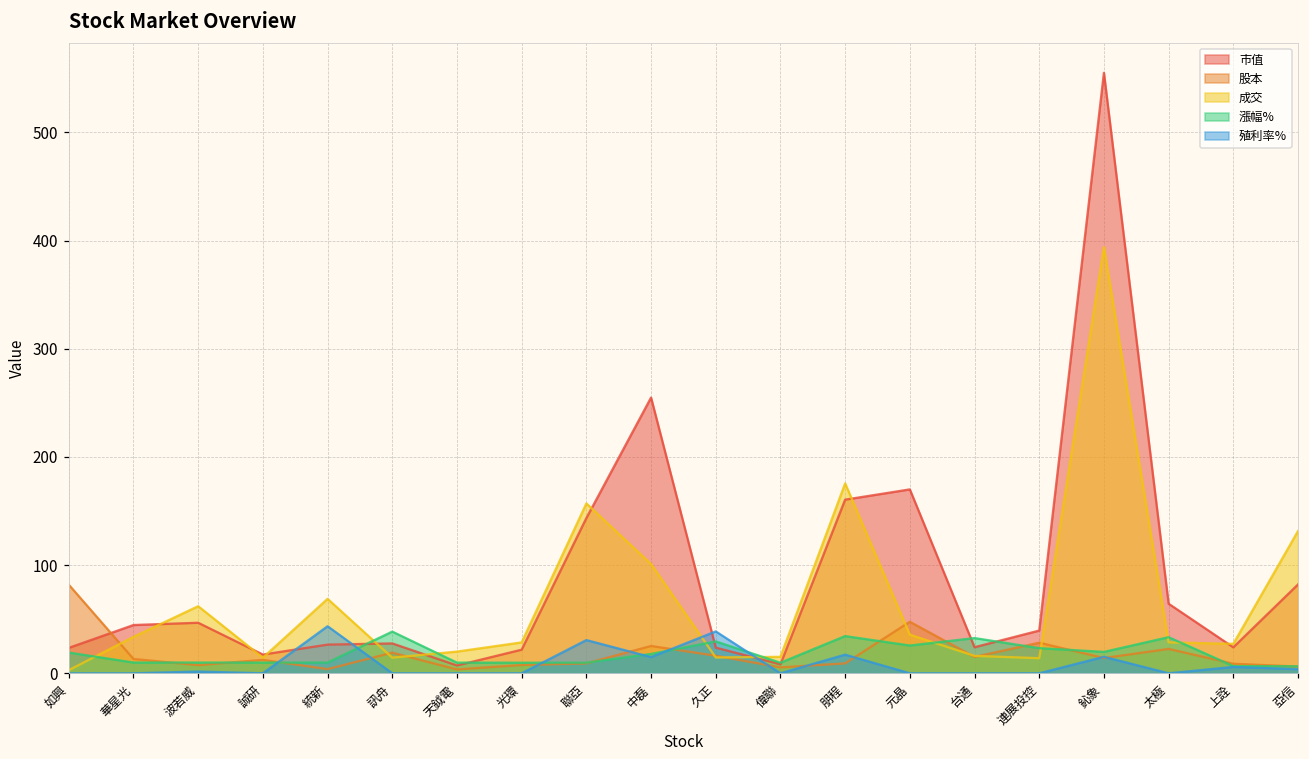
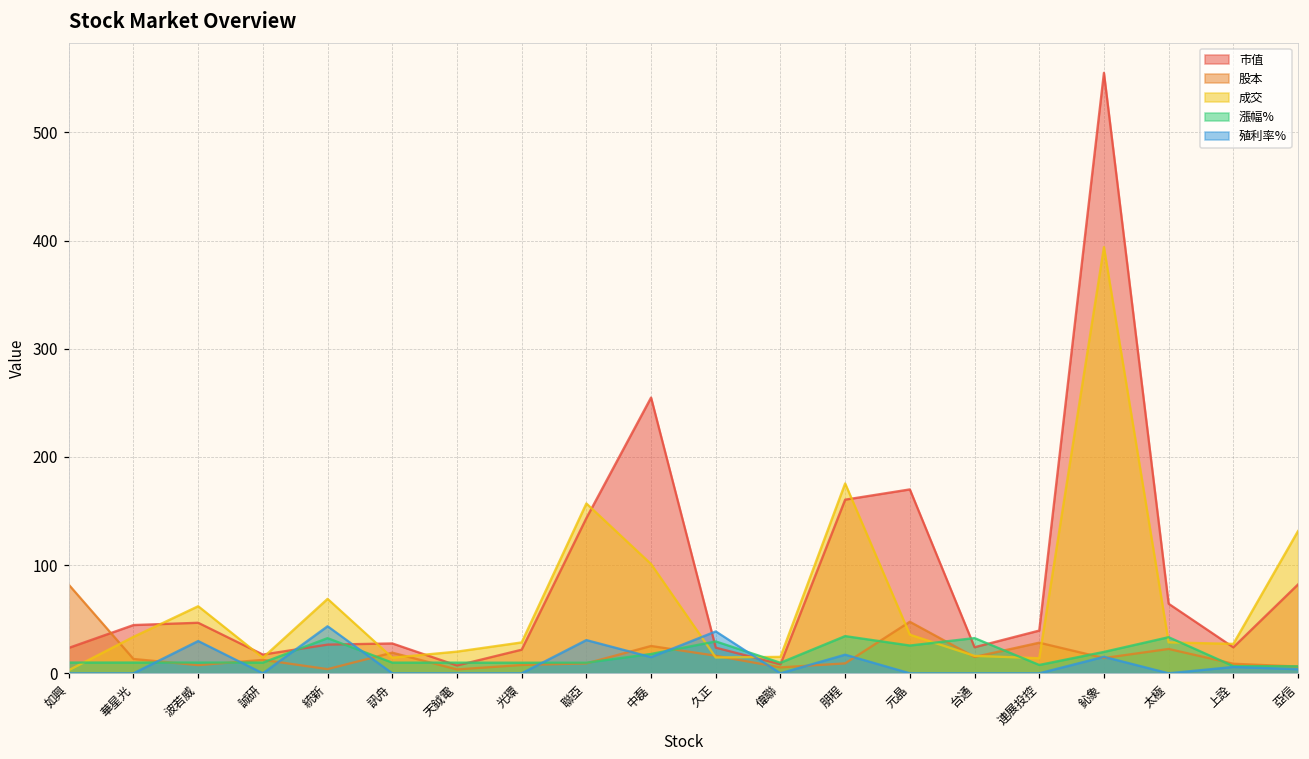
漲幅%, 如興: 20 -> 10
殖利率%, 波若威: 0 -> 30
漲幅%, 統新: 10 -> 30
漲幅%, 訊舟: 40 -> 10
漲幅%, 連展投控: 20 -> 10
